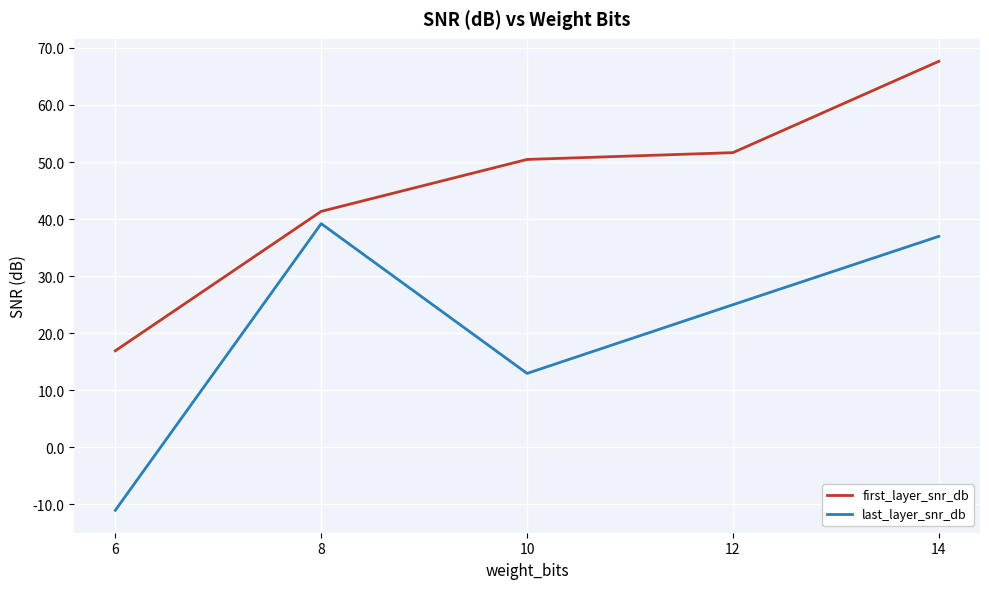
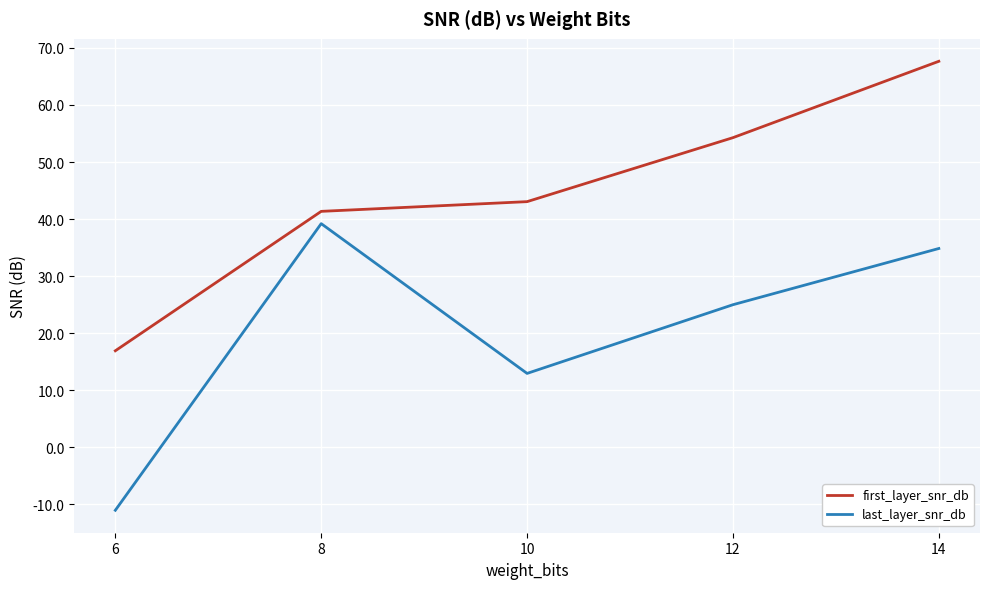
first_layer_snr_db, 10: 50 -> 43
first_layer_snr_db, 12: 52 -> 54
last_layer_snr_db, 14: 37 -> 35
